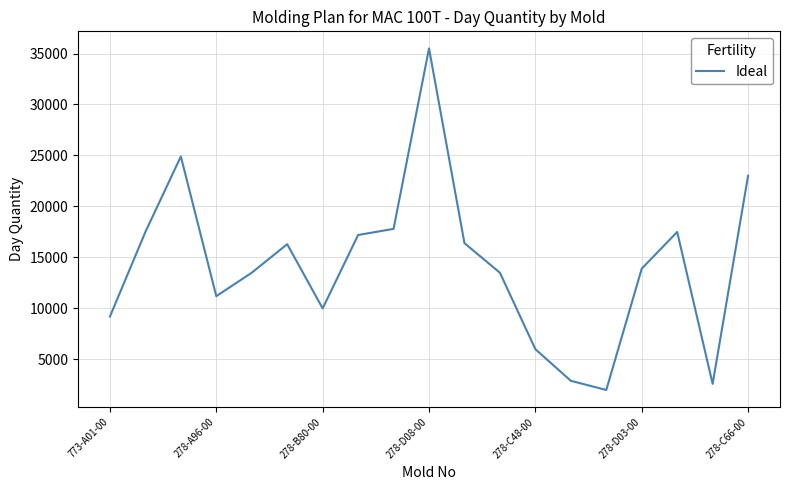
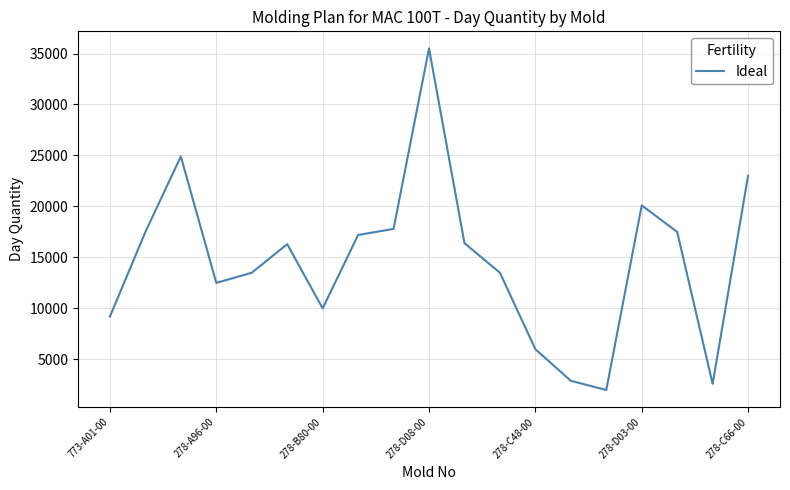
278-A96-00: 11200 -> 12500
278-D03-00: 13900 -> 20100
